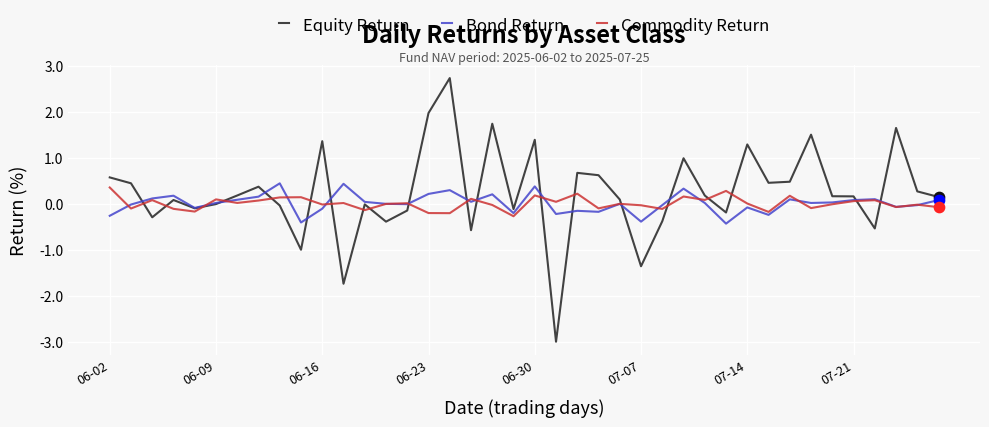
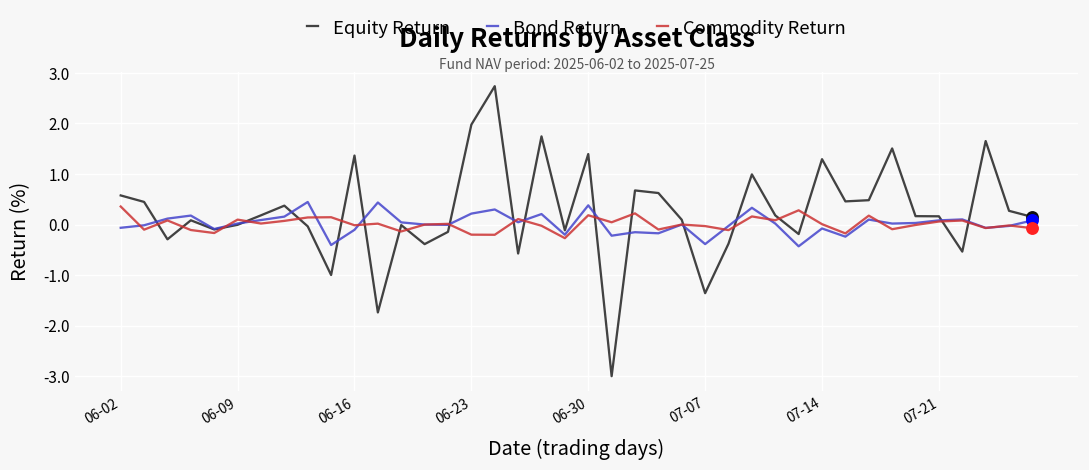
Bond Return, 06-02: -0.3 -> -0.1
